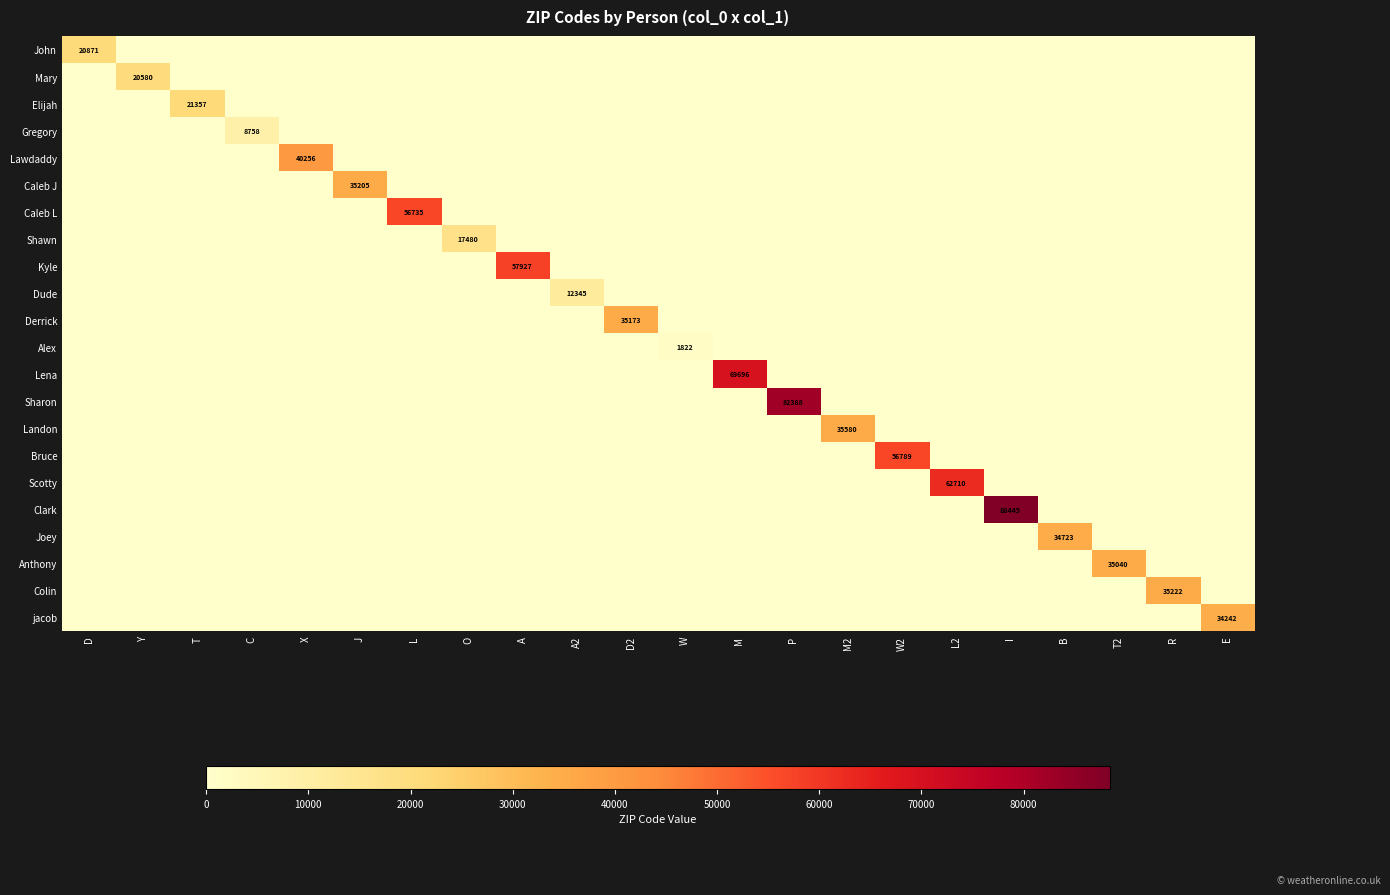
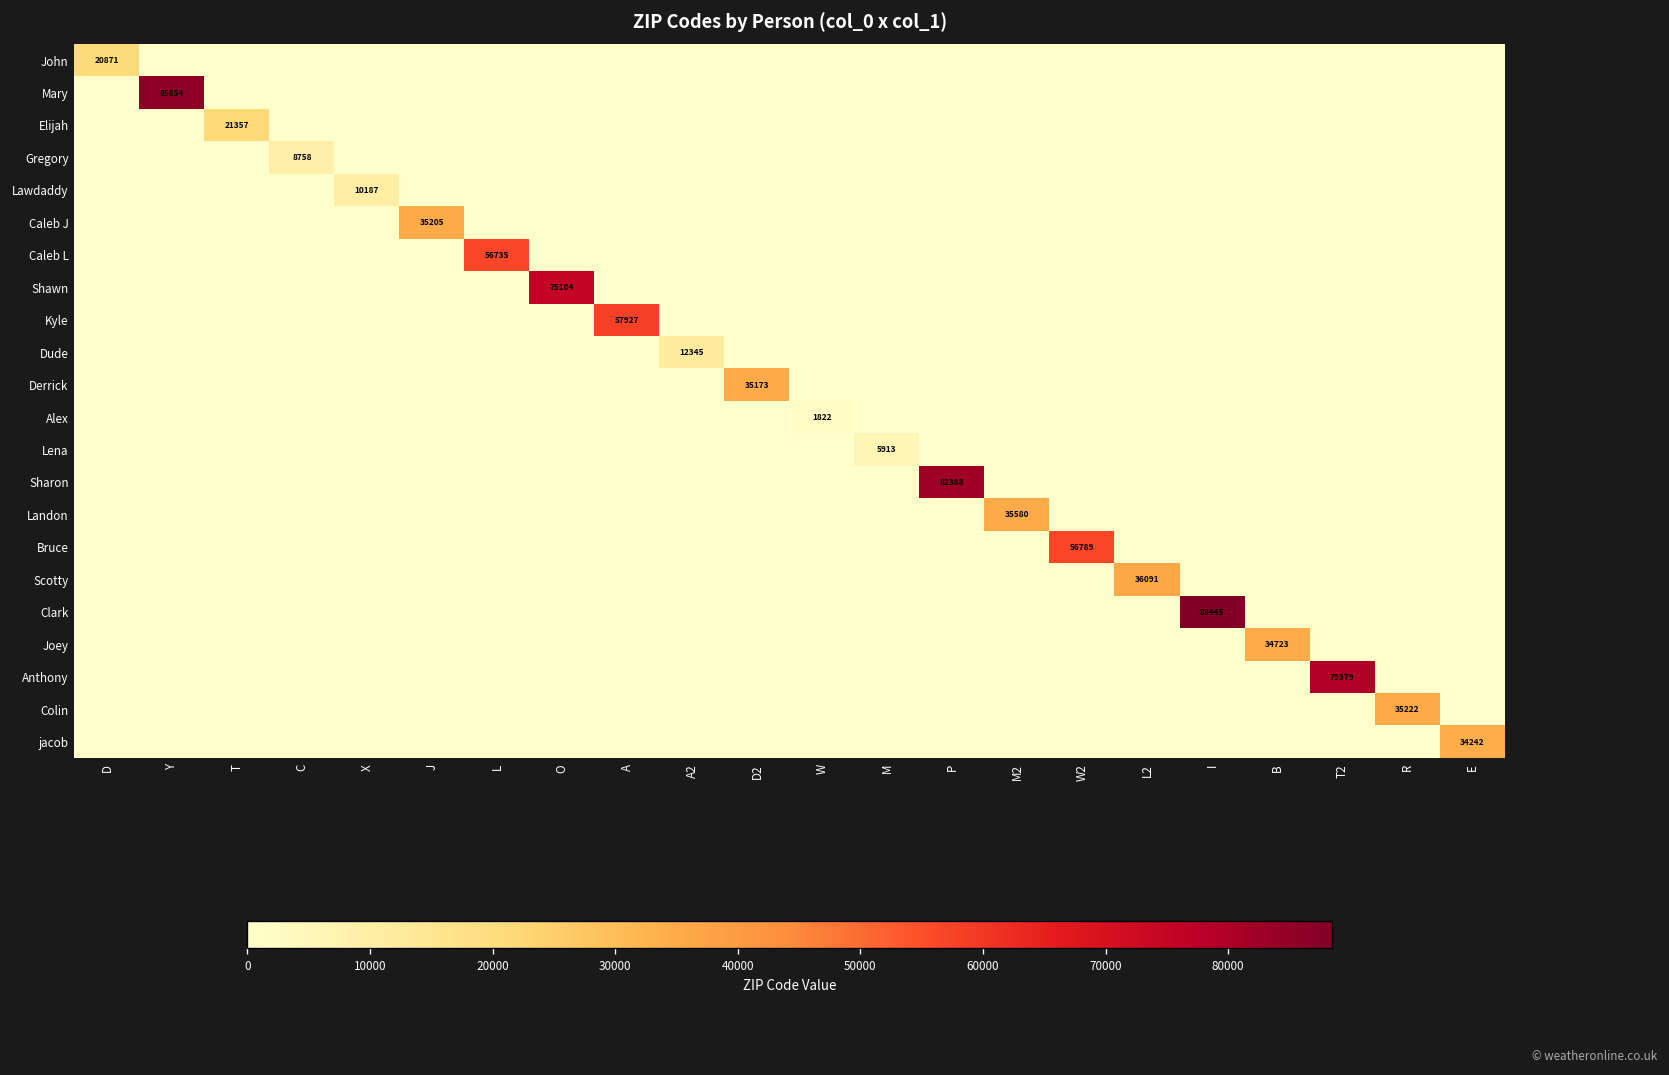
Mary, Y: 20580 -> 85654
Lawdaddy, X: 40256 -> 10187
Shawn, O: 17480 -> 75104
Lena, M: 69696 -> 5913
Scotty, L2: 62710 -> 36091
Anthony, T2: 35040 -> 79379
